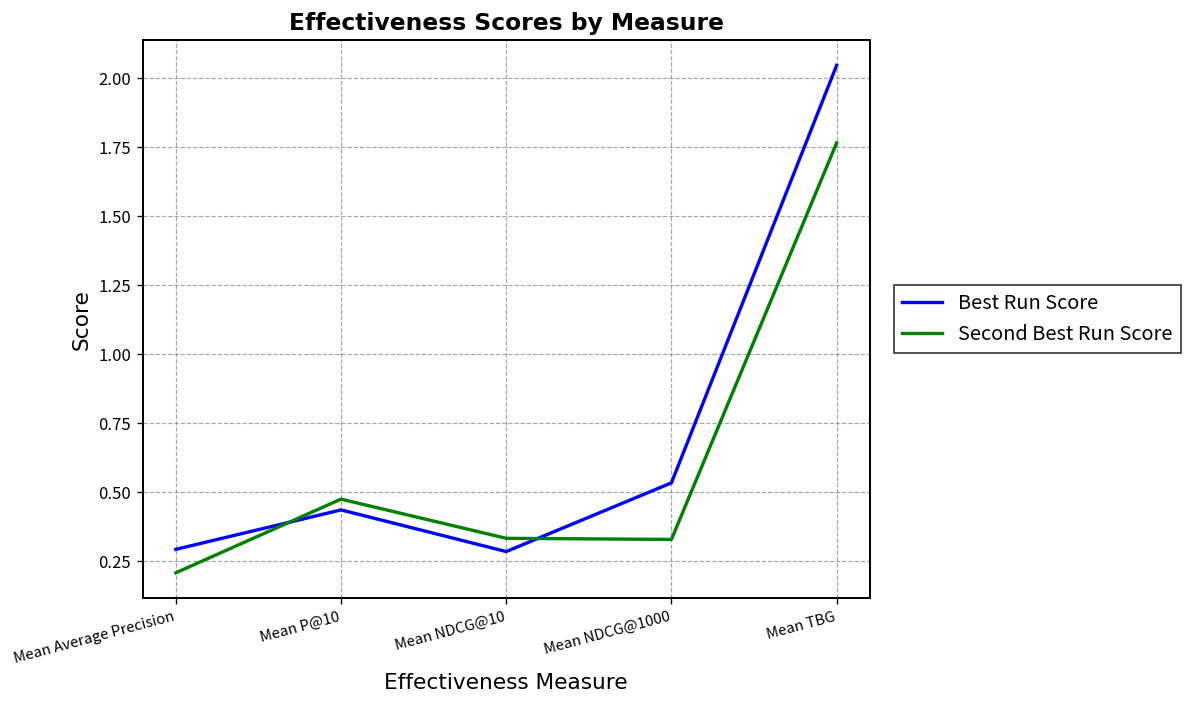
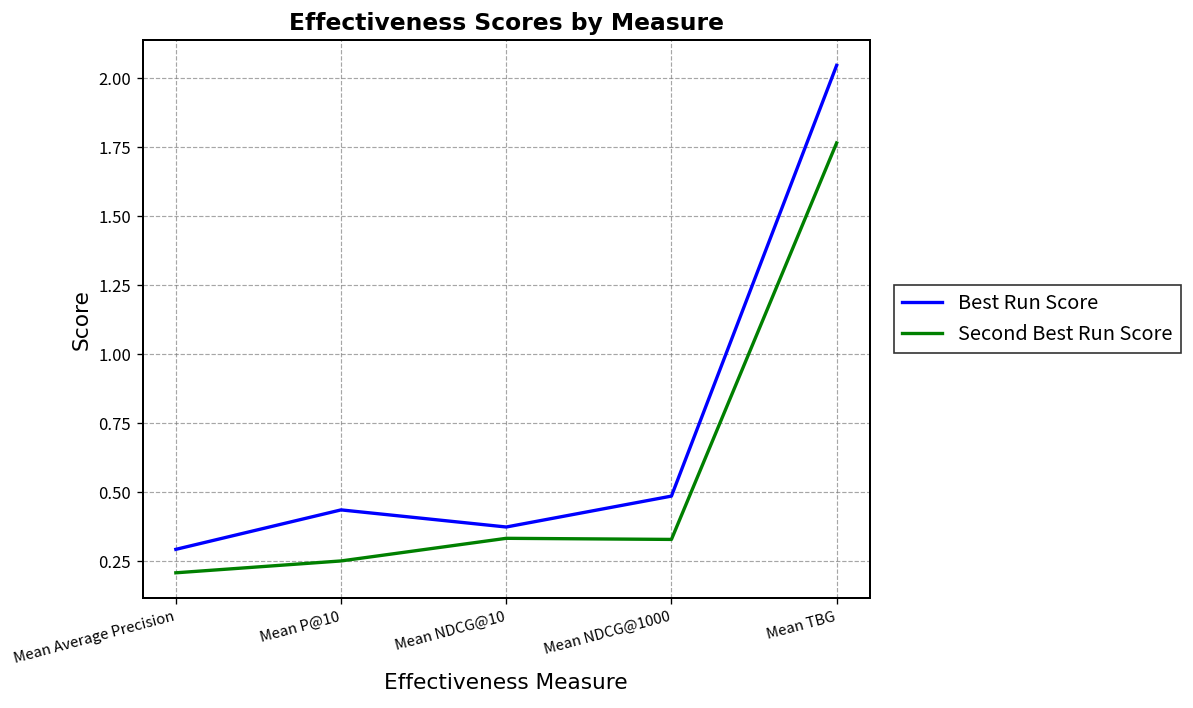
Second Best Run Score, Mean P@10: 0.48 -> 0.25
Best Run Score, Mean NDCG@10: 0.29 -> 0.37
Best Run Score, Mean NDCG@1000: 0.53 -> 0.49
